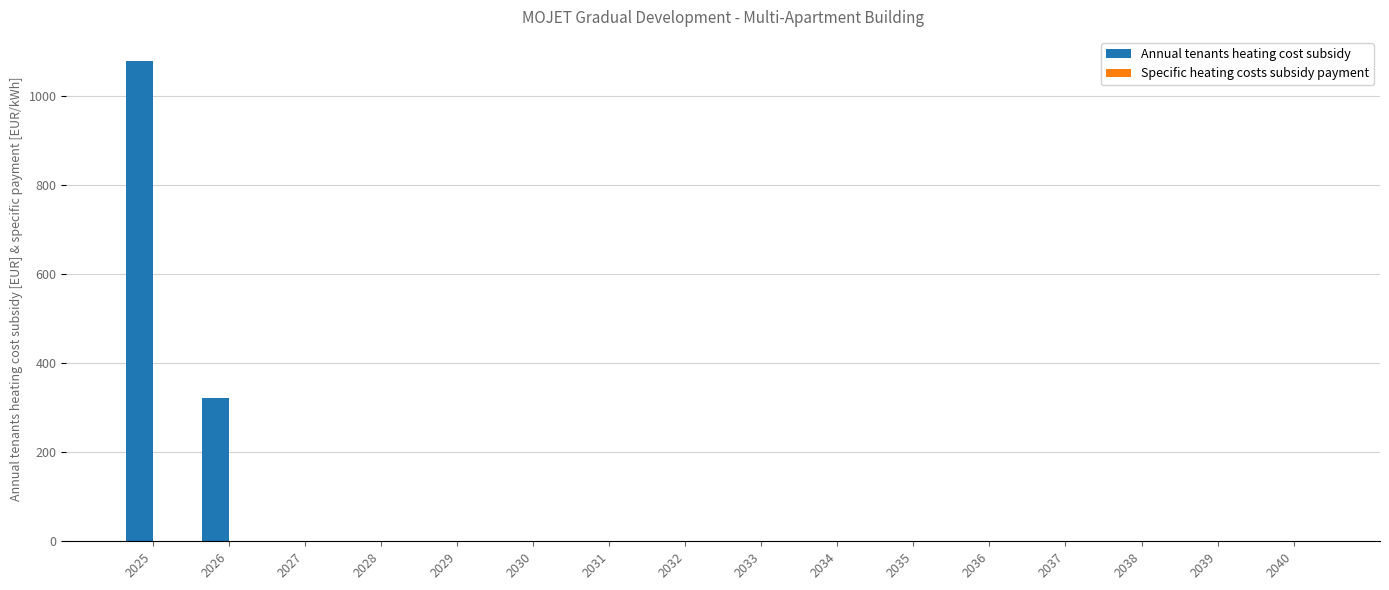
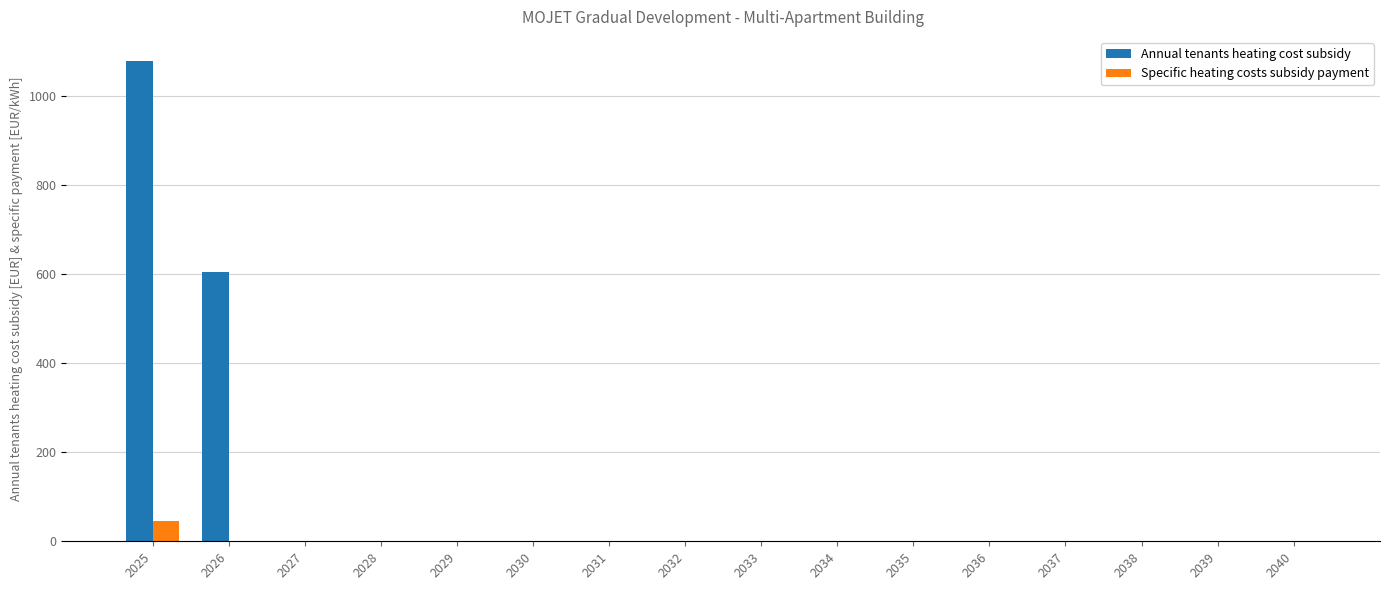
Specific heating costs subsidy payment, 2025: 0 -> 50
Annual tenants heating cost subsidy, 2026: 320 -> 600
